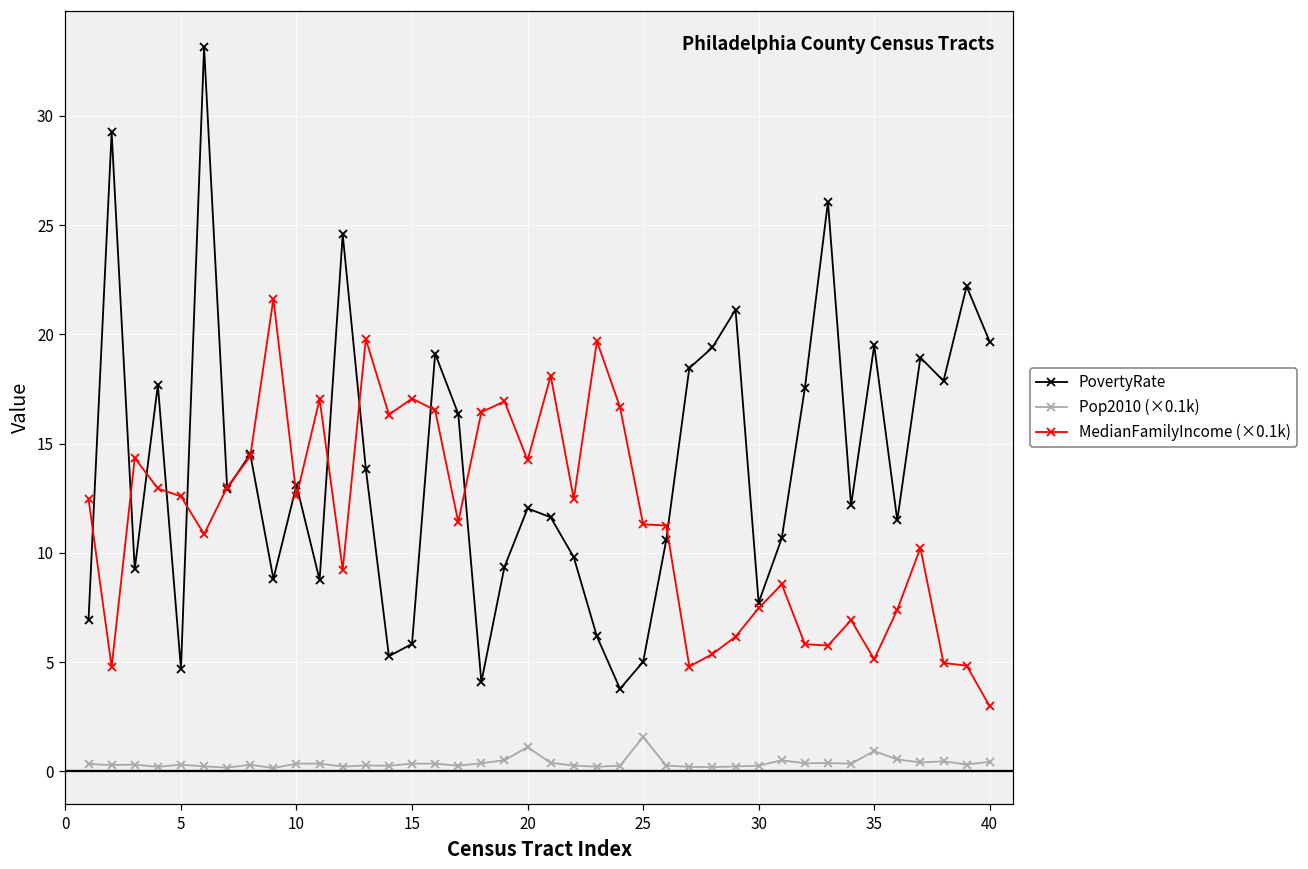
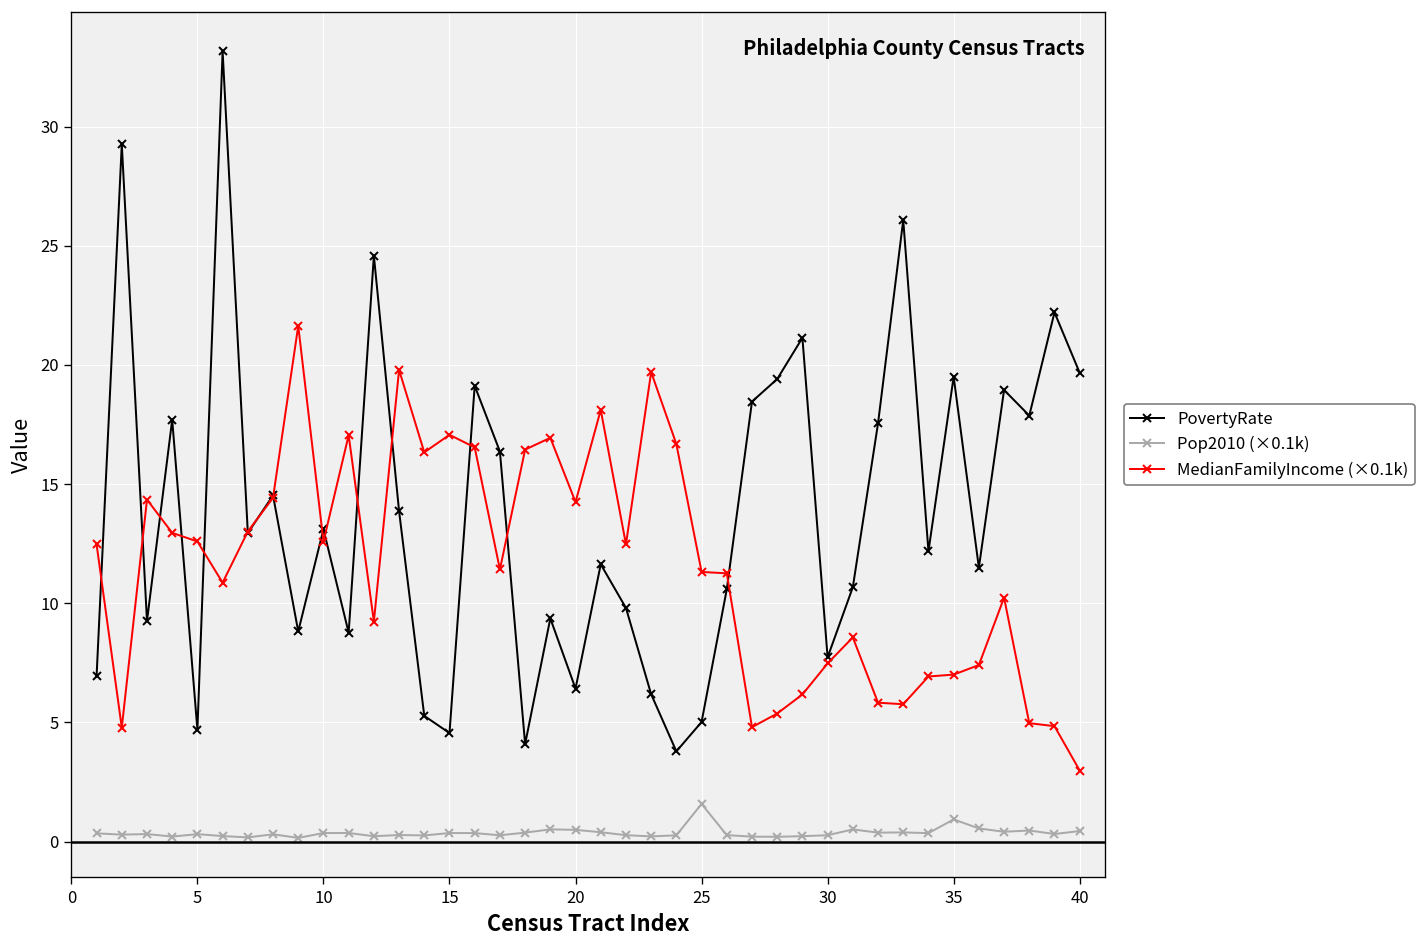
PovertyRate, 15: 5.8 -> 4.6
PovertyRate, 20: 12.0 -> 6.4
Pop2010 (×0.1k), 20: 1.1 -> 0.5
MedianFamilyIncome (×0.1k), 35: 5.1 -> 7.0
